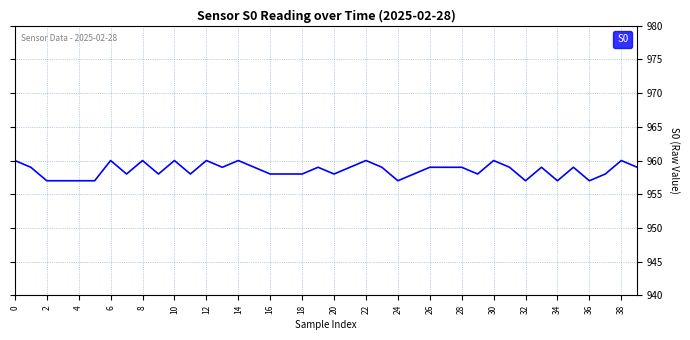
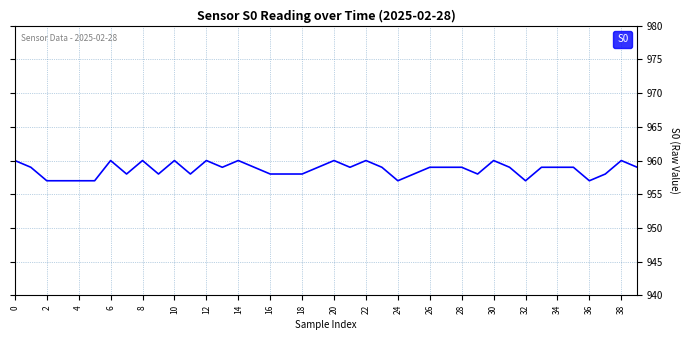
20: 958 -> 960
34: 957 -> 959
